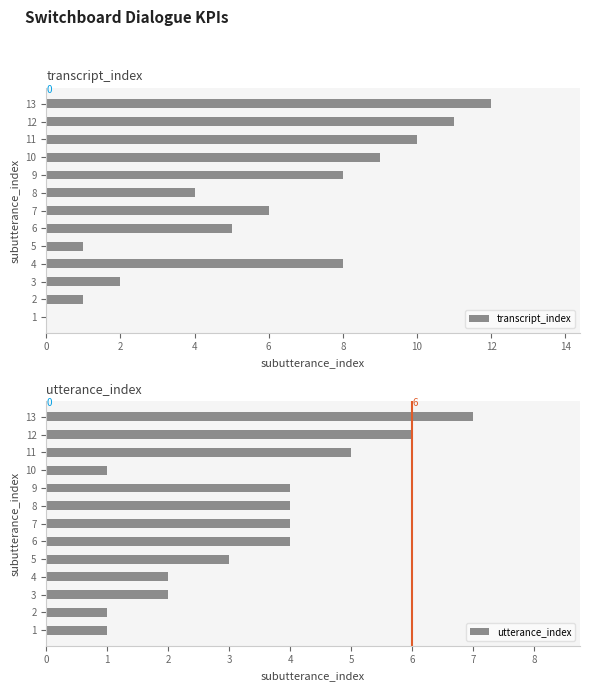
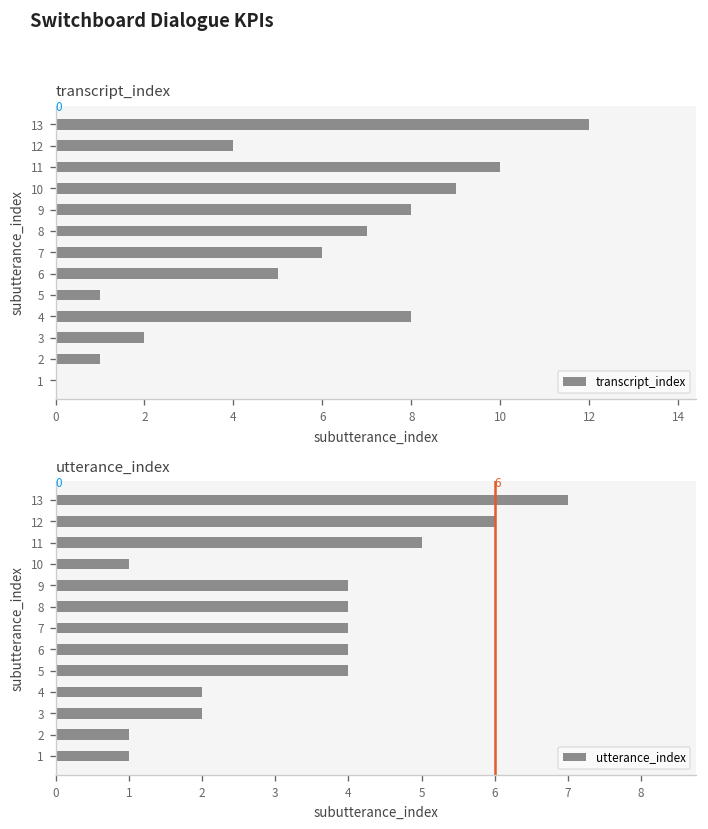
transcript_index, 12: 11 -> 4
transcript_index, 8: 4 -> 7
utterance_index, 5: 3 -> 4
